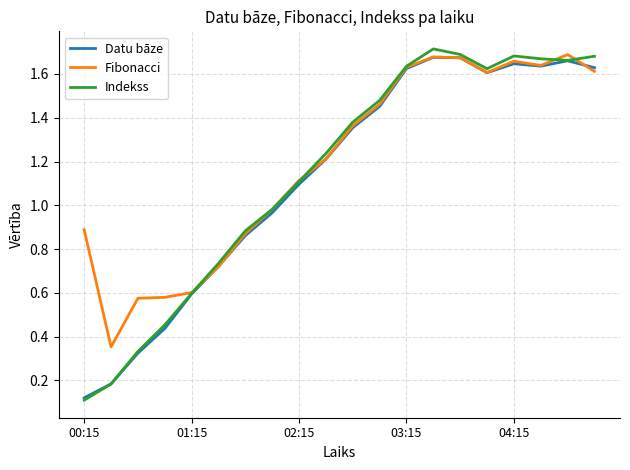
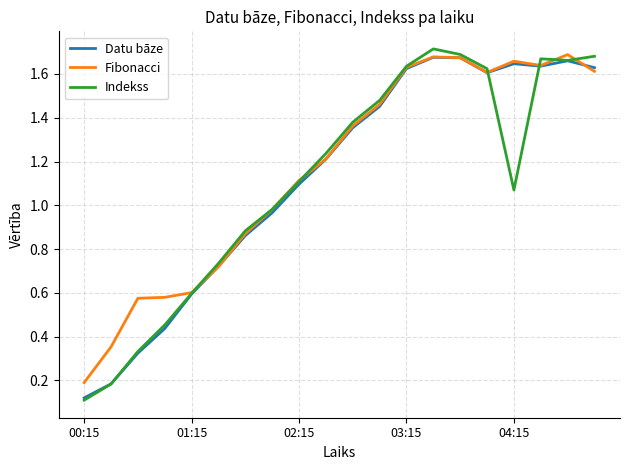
Fibonacci, 00:15: 0.89 -> 0.19
Indekss, 04:15: 1.68 -> 1.07
